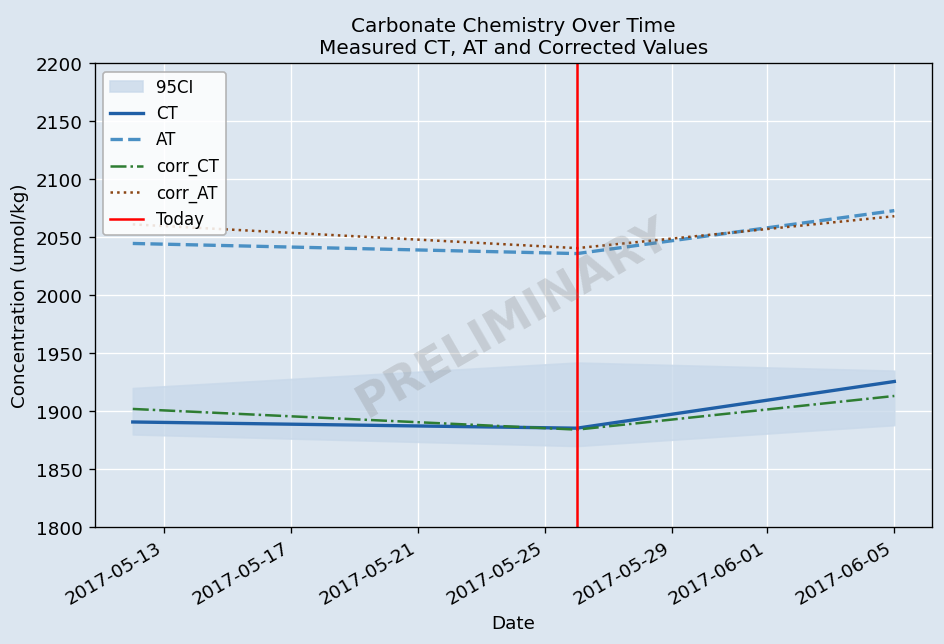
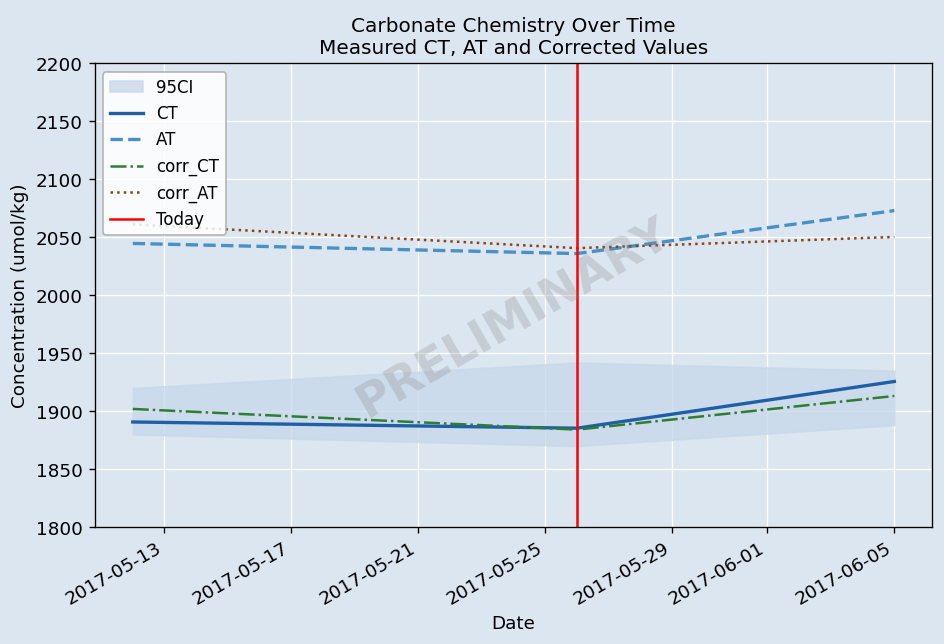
corr_AT, 2017-06-05: 2070 -> 2050
